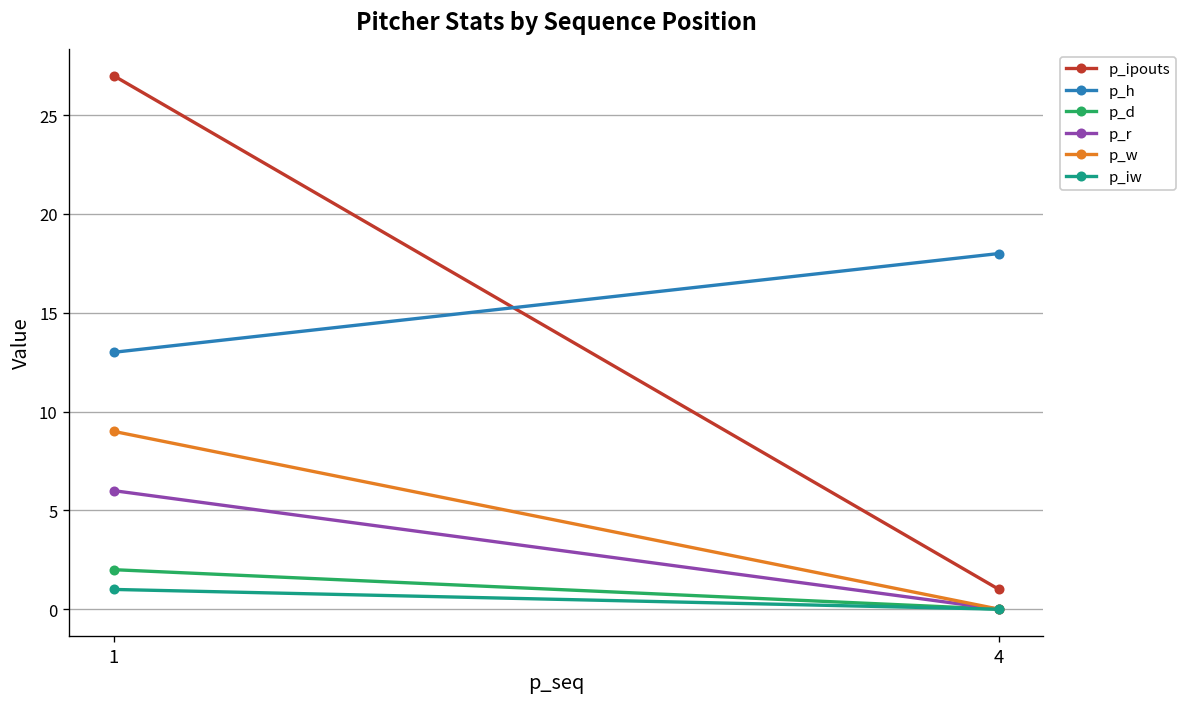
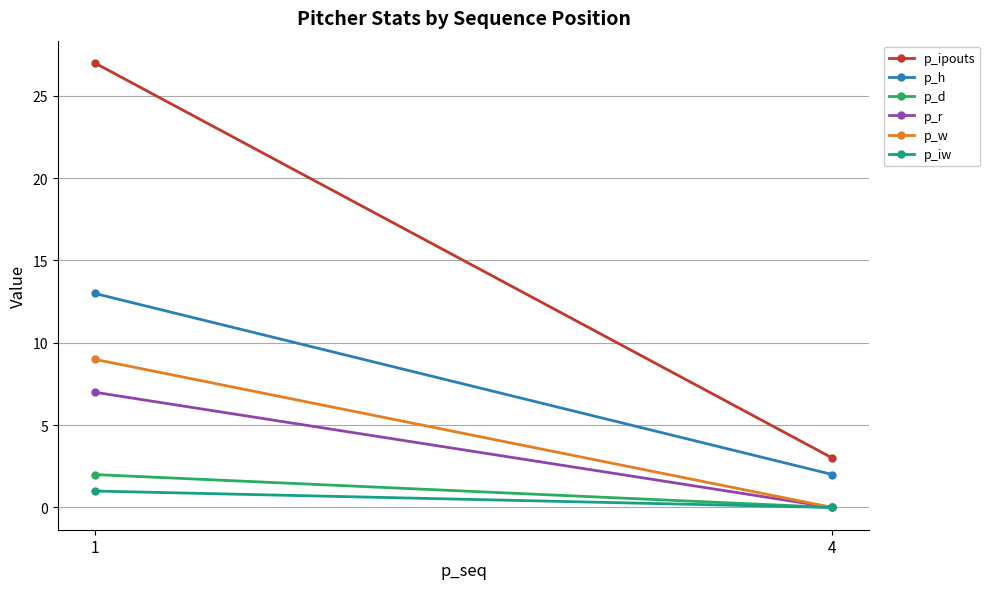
p_r, 1: 6 -> 7
p_ipouts, 4: 1 -> 3
p_h, 4: 18 -> 2
